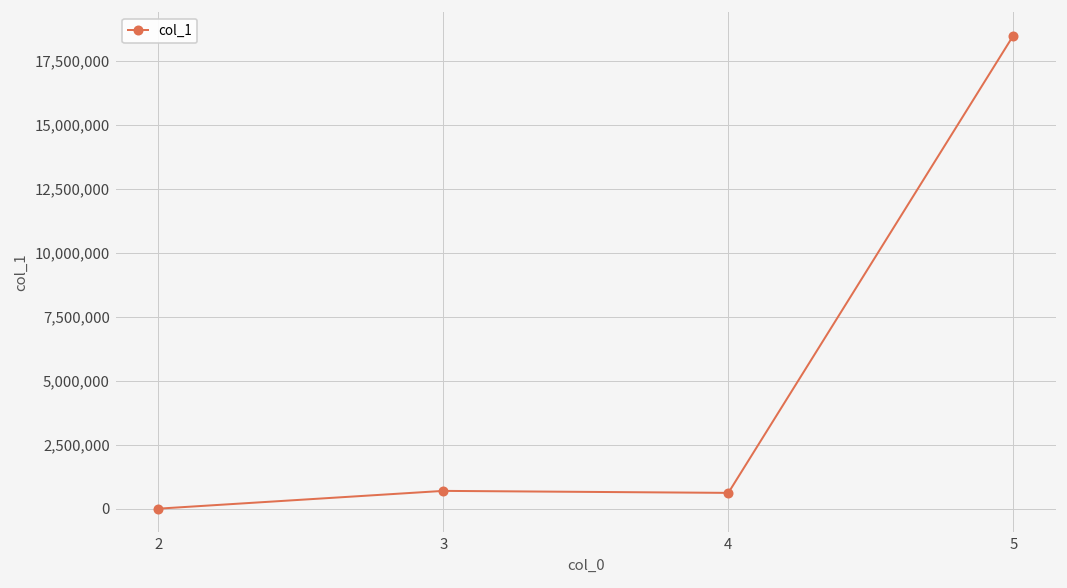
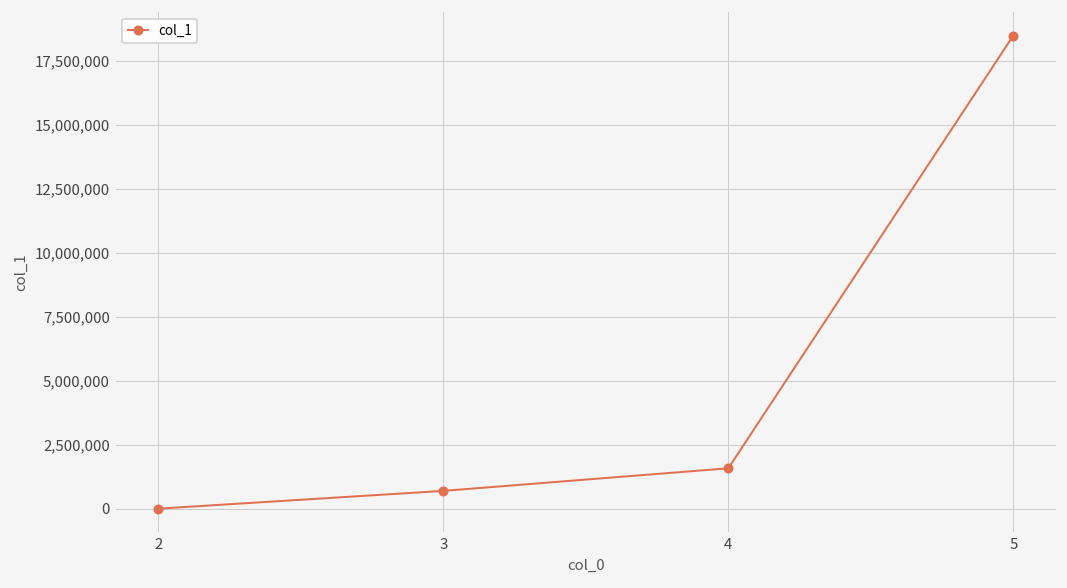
4: 600,000 -> 1,600,000
